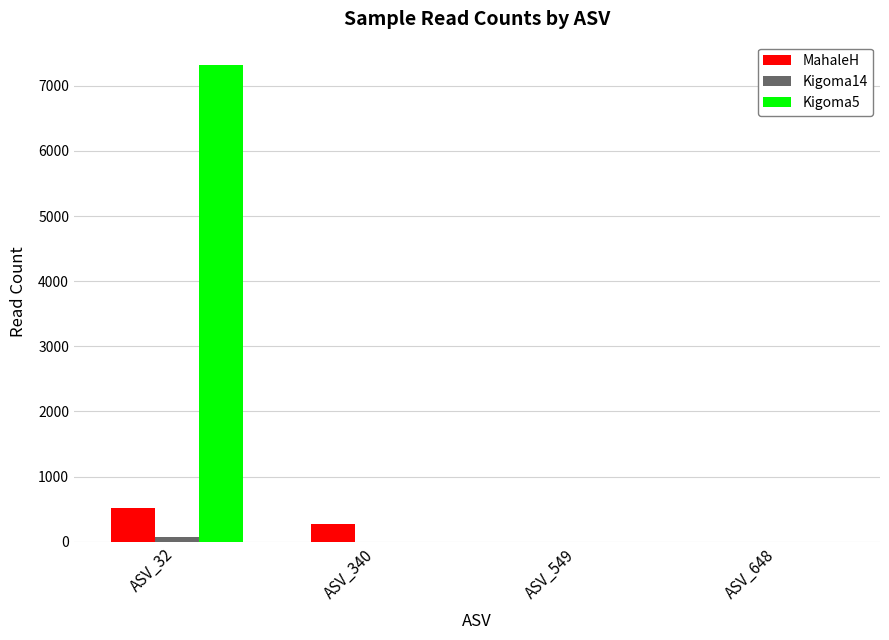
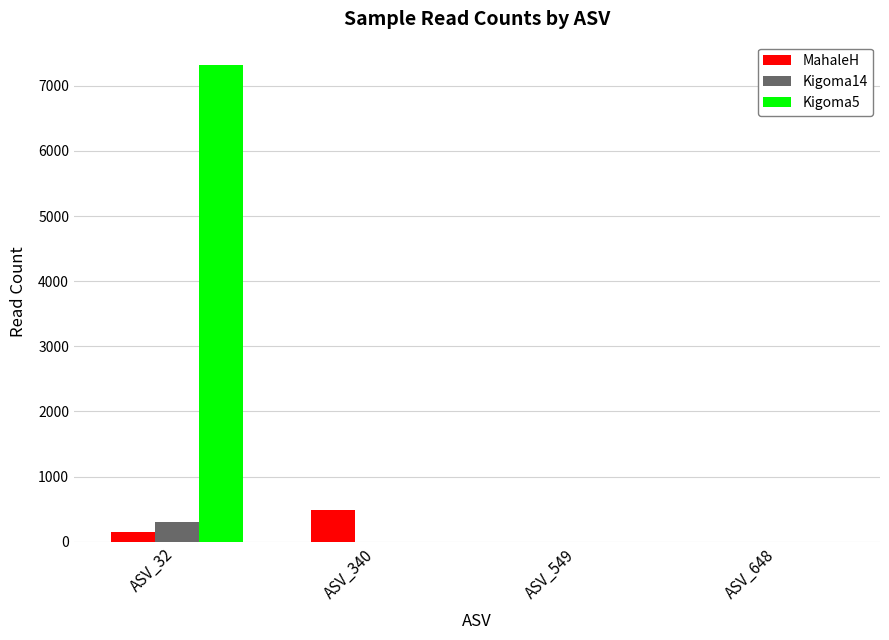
MahaleH, ASV_32: 500 -> 100
Kigoma14, ASV_32: 100 -> 300
MahaleH, ASV_340: 300 -> 500
